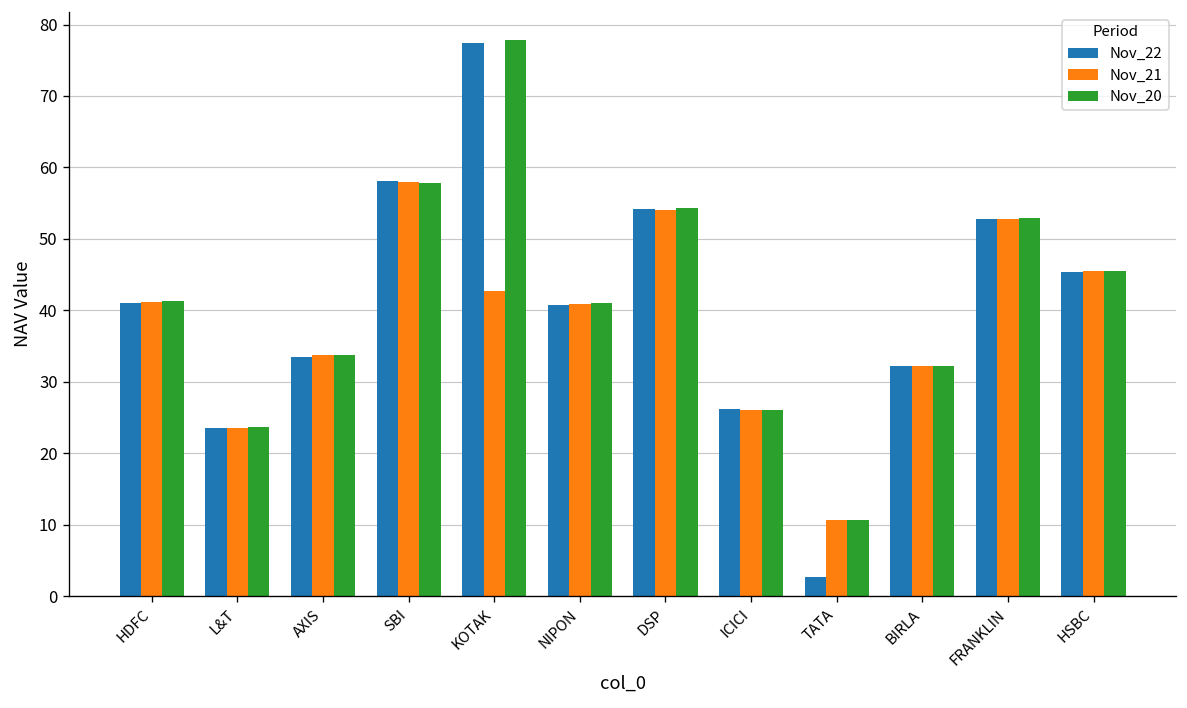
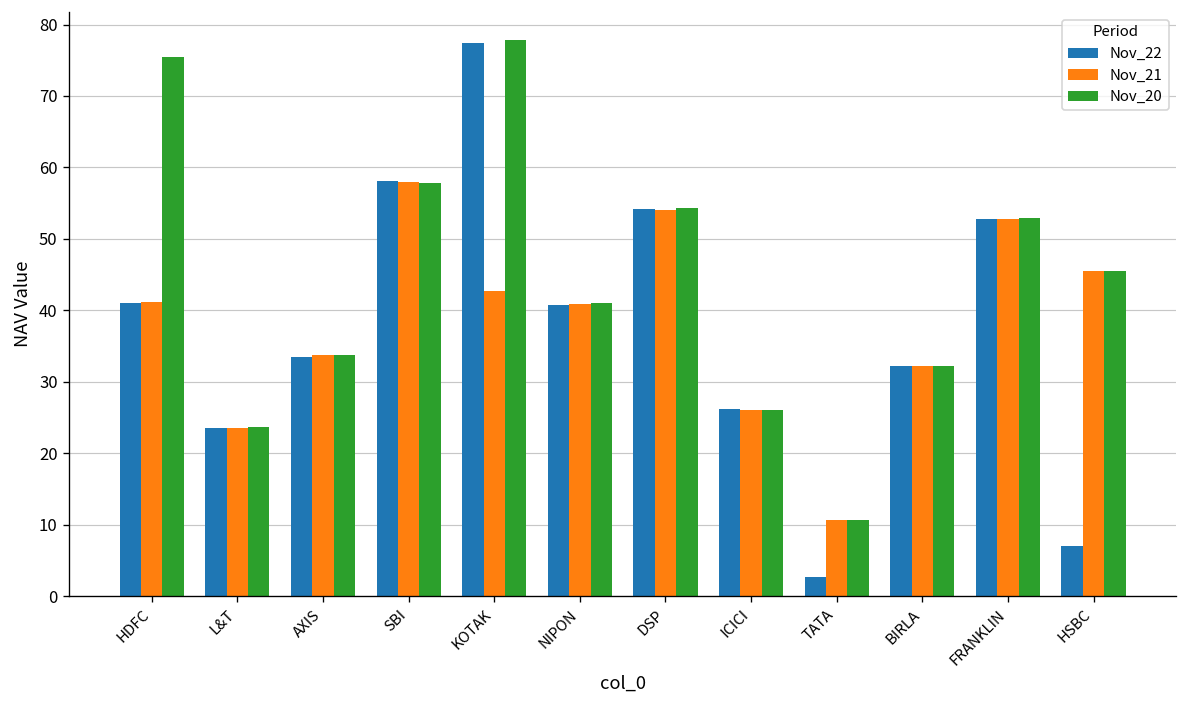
Nov_20, HDFC: 41 -> 75
Nov_22, HSBC: 45 -> 7
